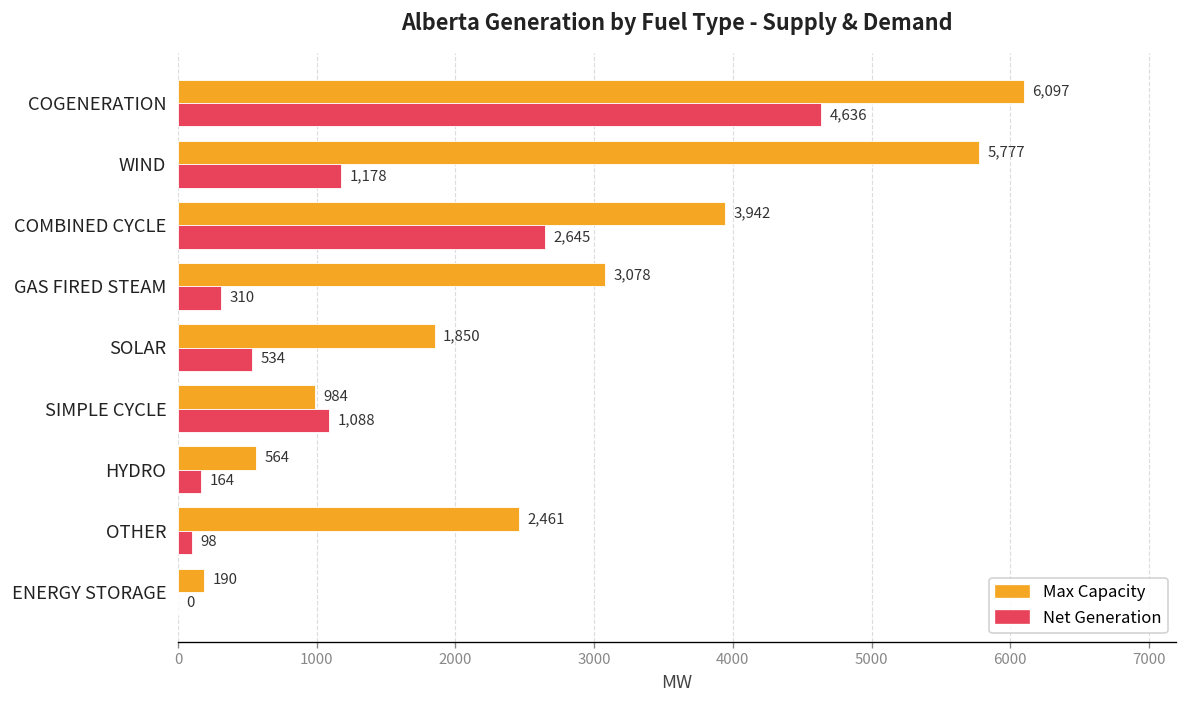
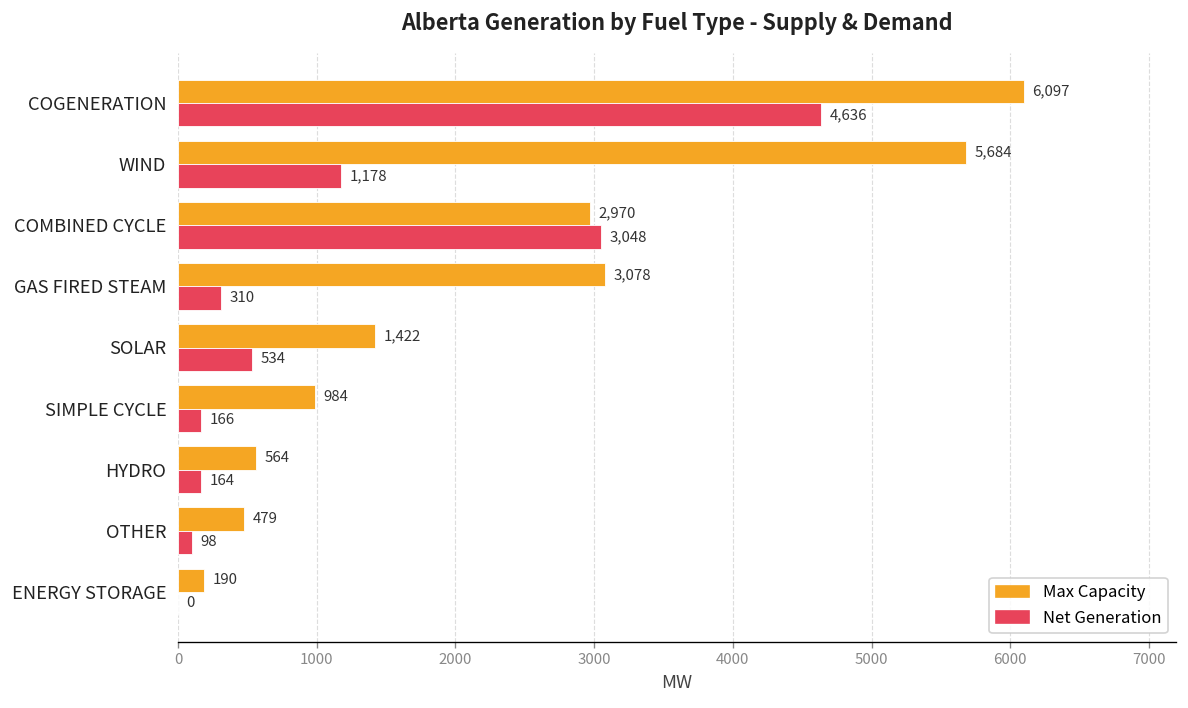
Max Capacity, WIND: 5,777 -> 5,684
Max Capacity, COMBINED CYCLE: 3,942 -> 2,970
Net Generation, COMBINED CYCLE: 2,645 -> 3,048
Max Capacity, SOLAR: 1,850 -> 1,422
Net Generation, SIMPLE CYCLE: 1,088 -> 166
Max Capacity, OTHER: 2,461 -> 479
